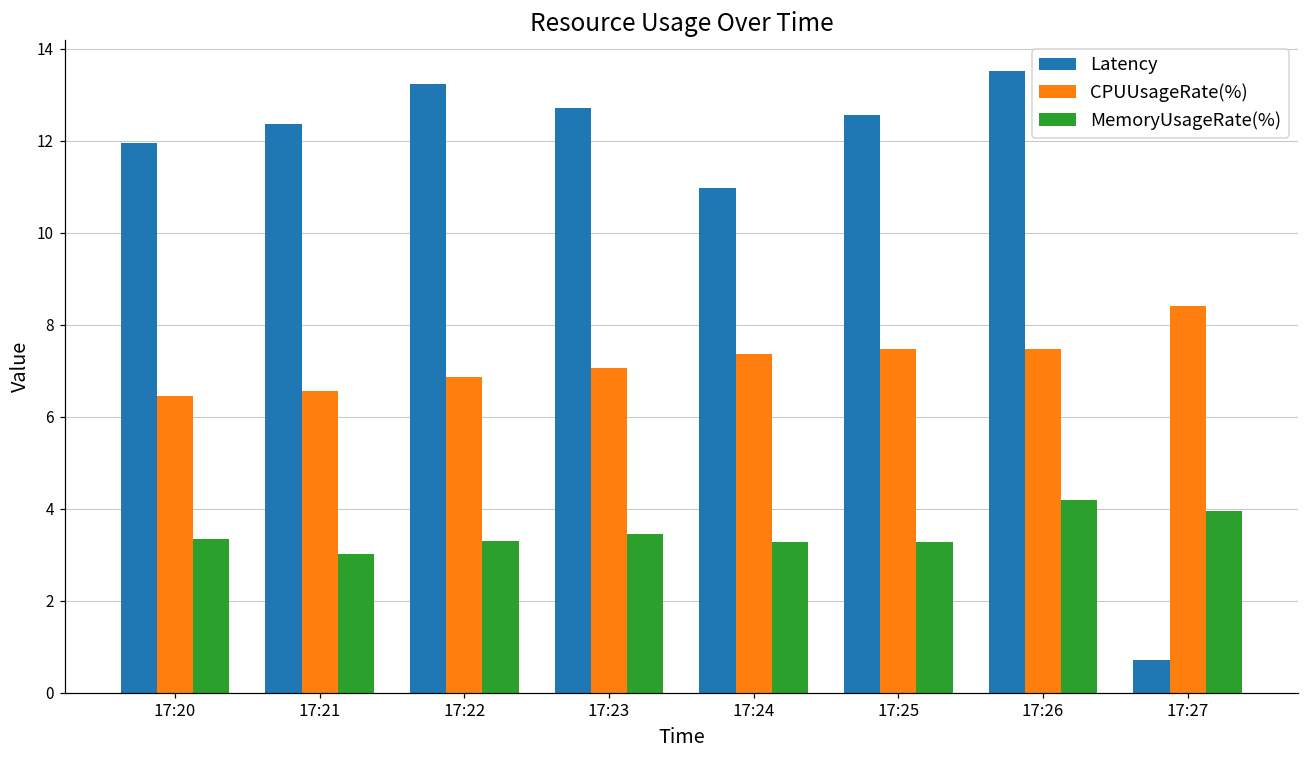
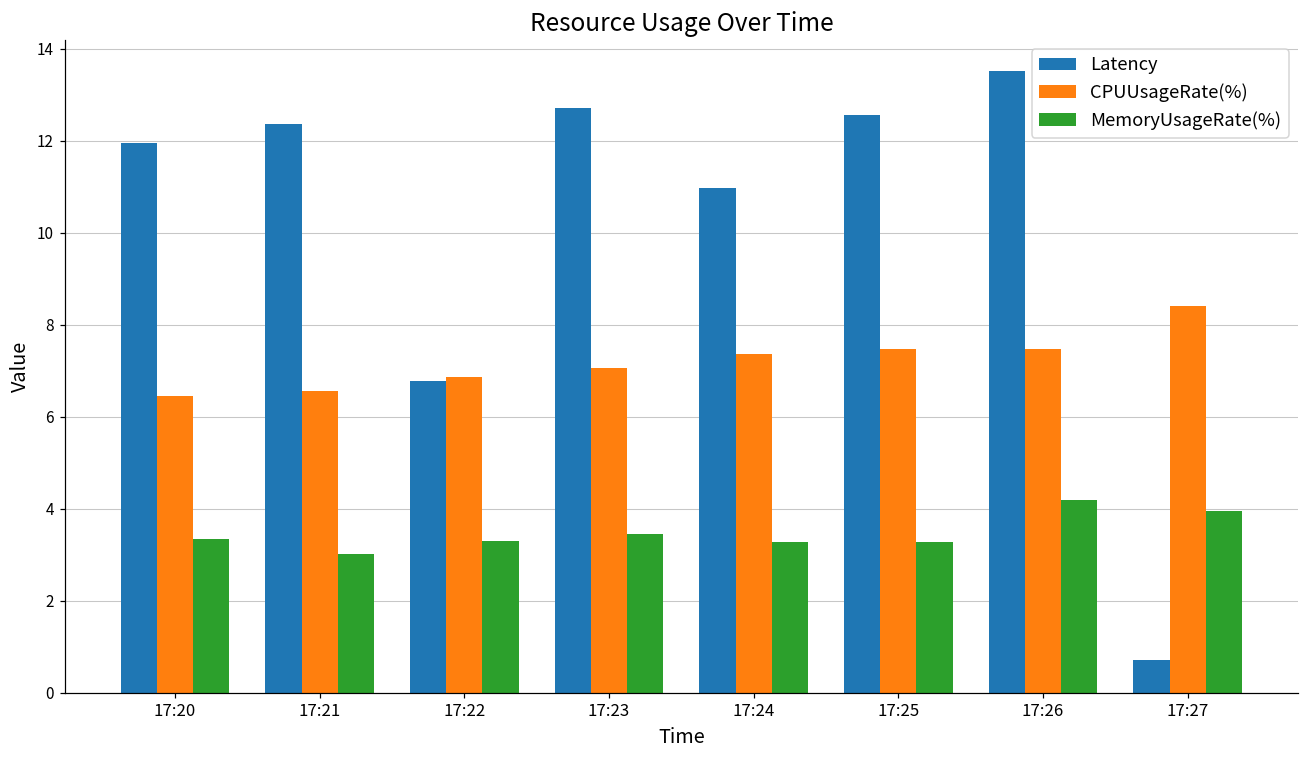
Latency, 17:22: 13.2 -> 6.8
